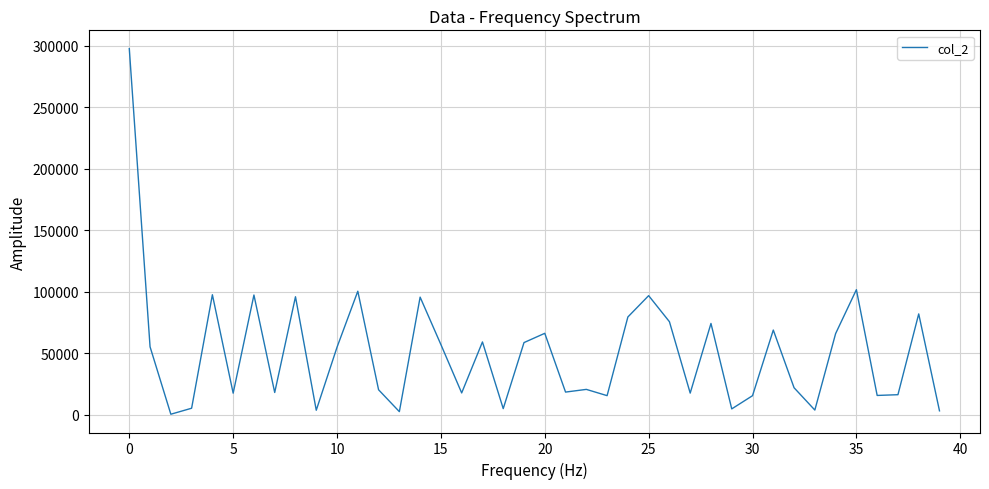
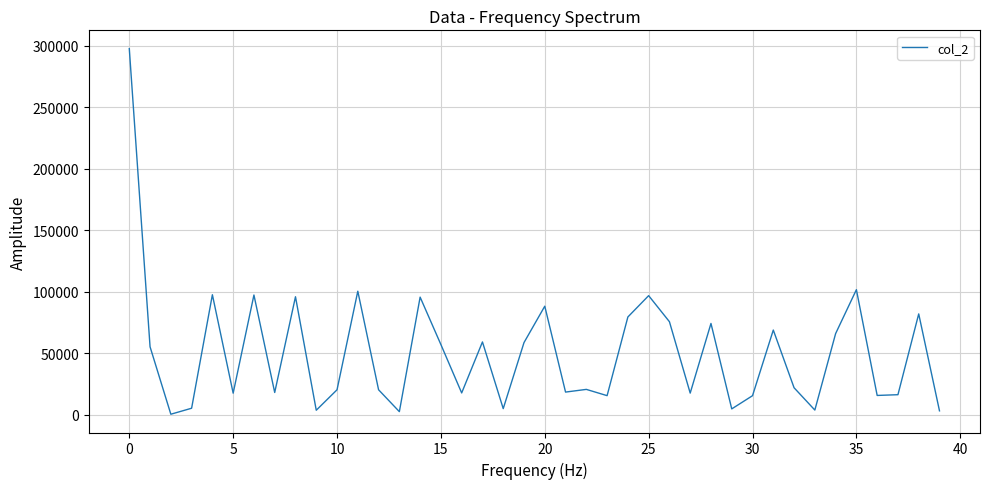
10: 55000 -> 20000
20: 66000 -> 88000
